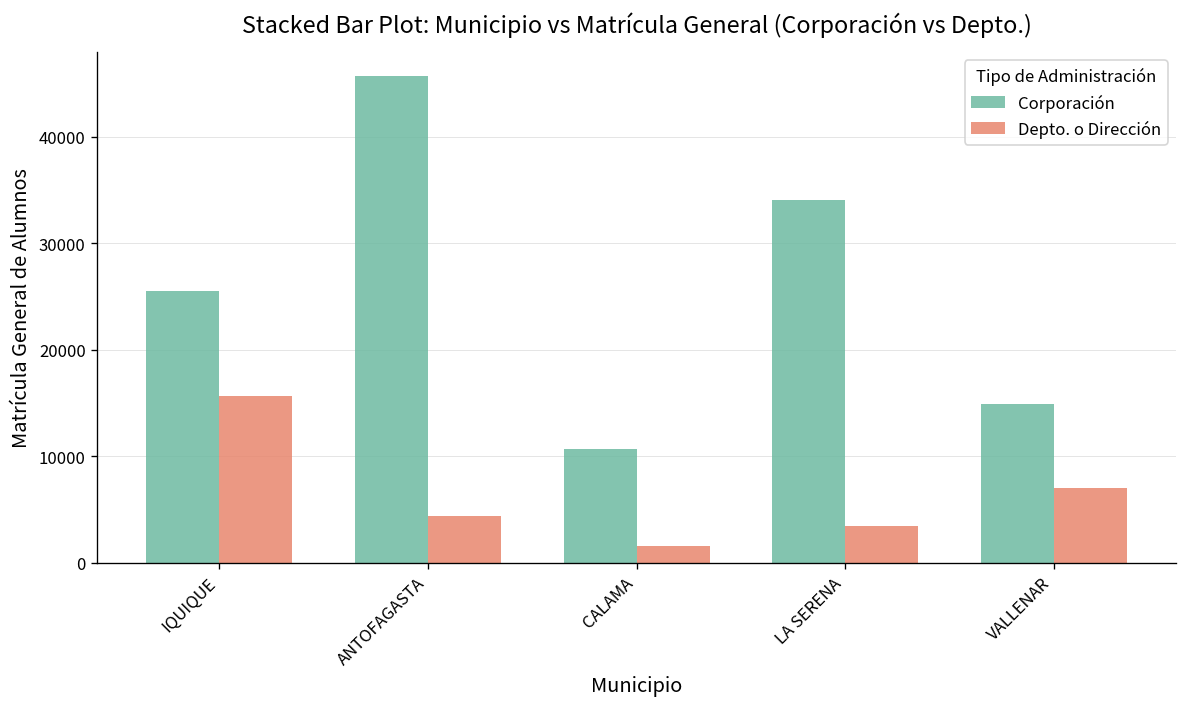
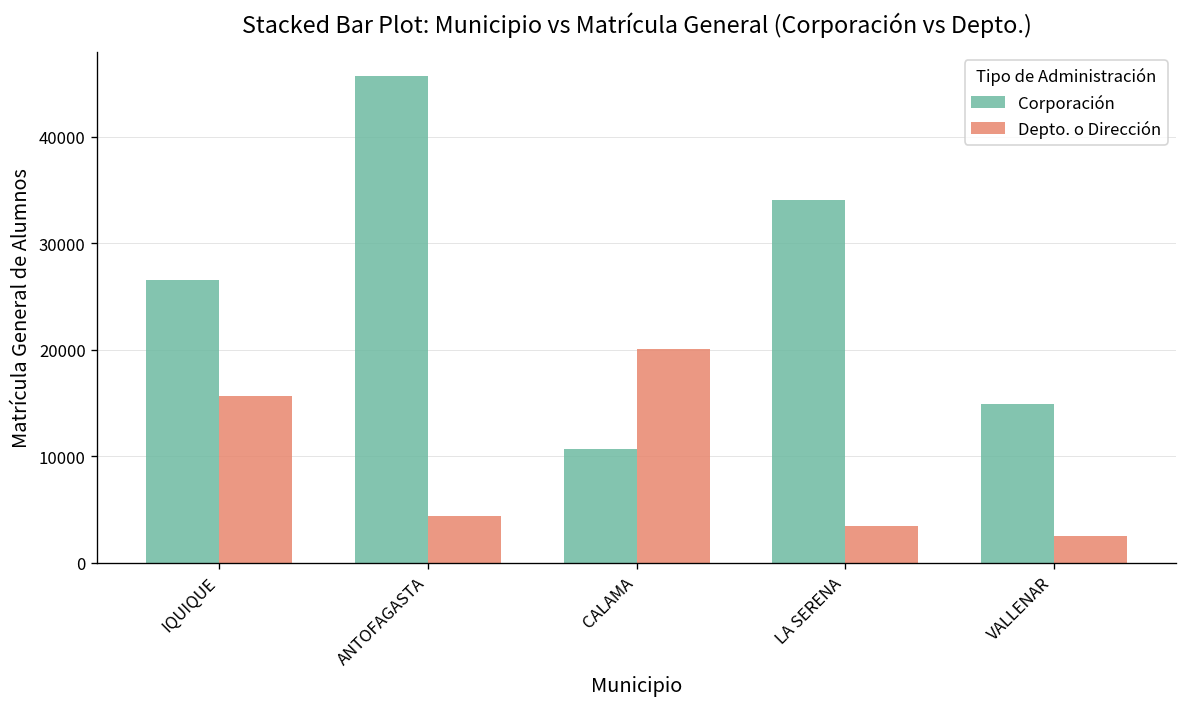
Corporación, IQUIQUE: 26000 -> 27000
Depto. o Dirección, CALAMA: 2000 -> 20000
Depto. o Dirección, VALLENAR: 7000 -> 3000
